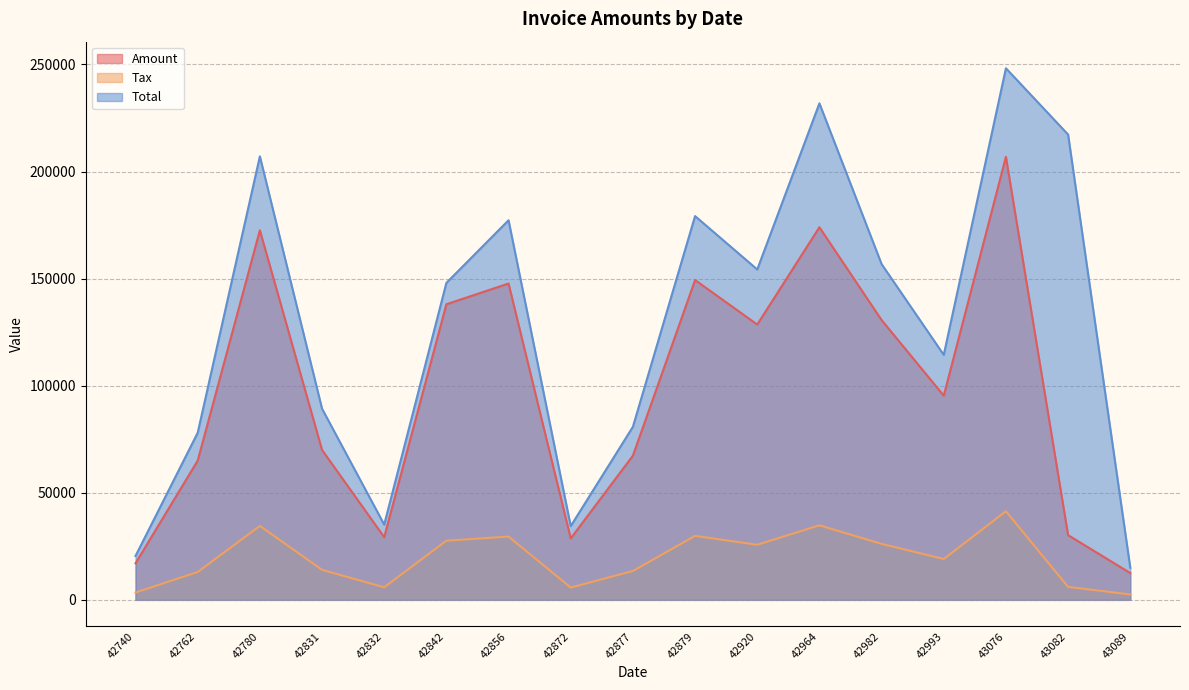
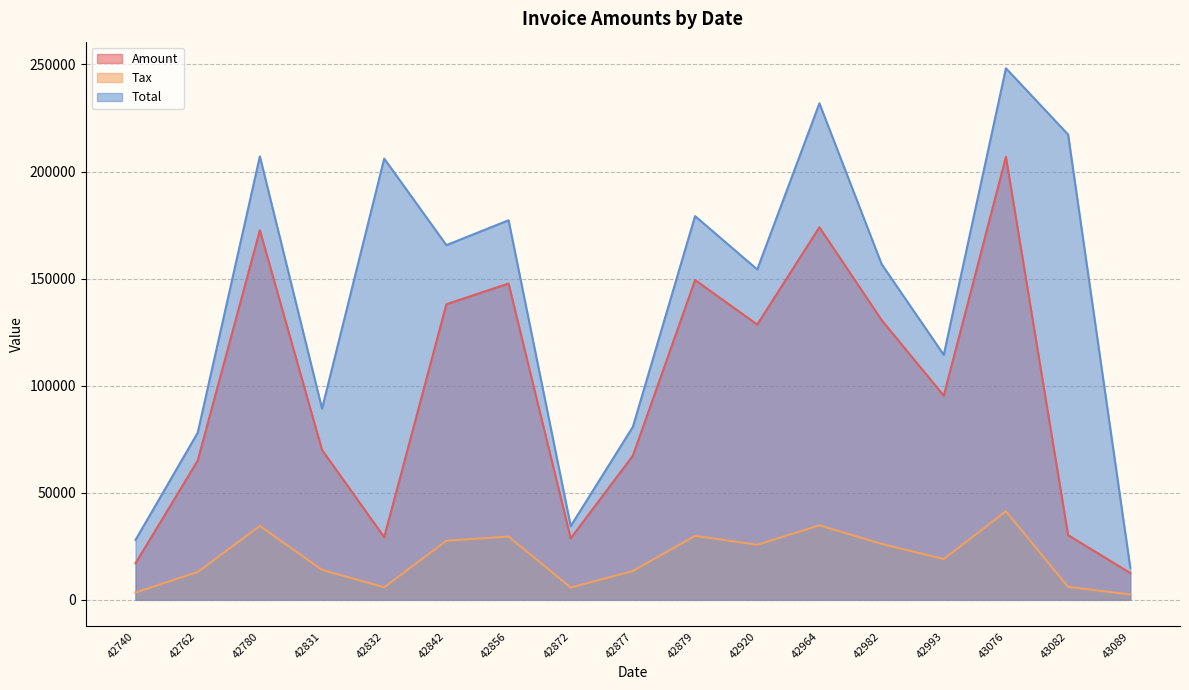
Total, 42740: 20000 -> 28000
Total, 42832: 35000 -> 206000
Total, 42842: 148000 -> 166000
